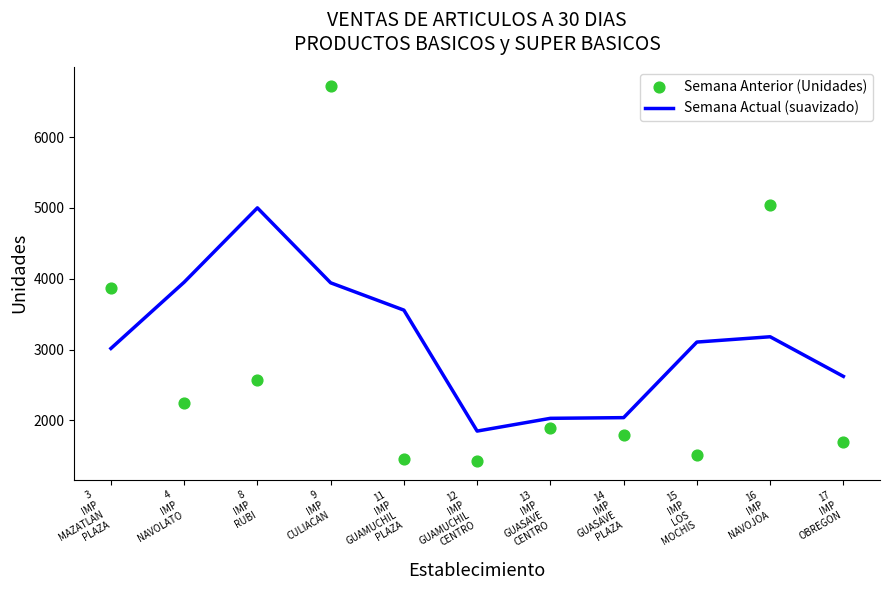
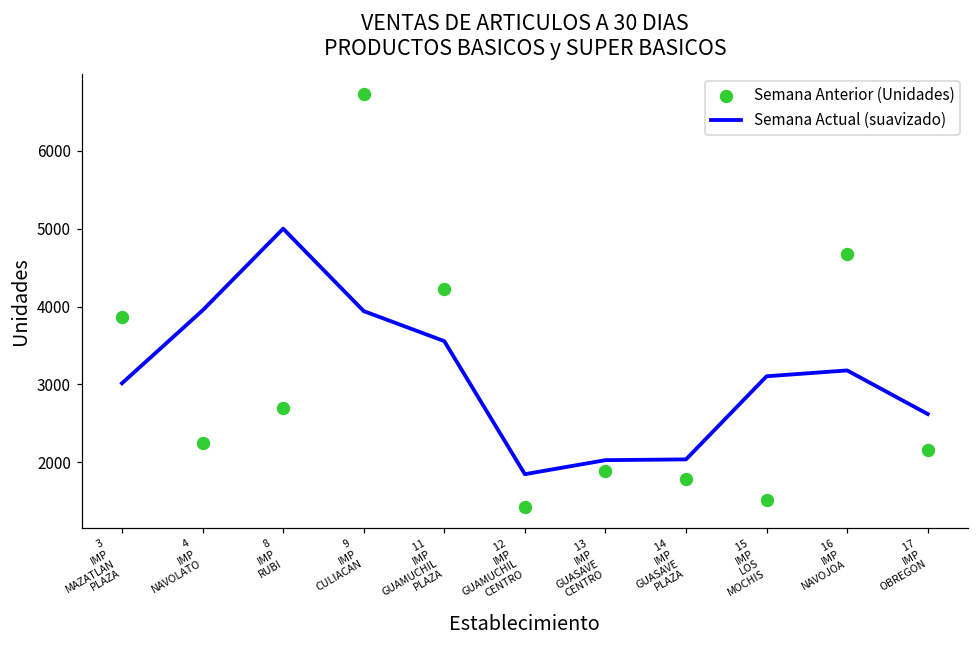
Semana Anterior (Unidades), 8 IMP RUBI: 2600 -> 2700
Semana Anterior (Unidades), 11 IMP GUAMUCHIL PLAZA: 1500 -> 4200
Semana Anterior (Unidades), 16 IMP NAVOJOA: 5000 -> 4700
Semana Anterior (Unidades), 17 IMP OBREGON: 1700 -> 2200
